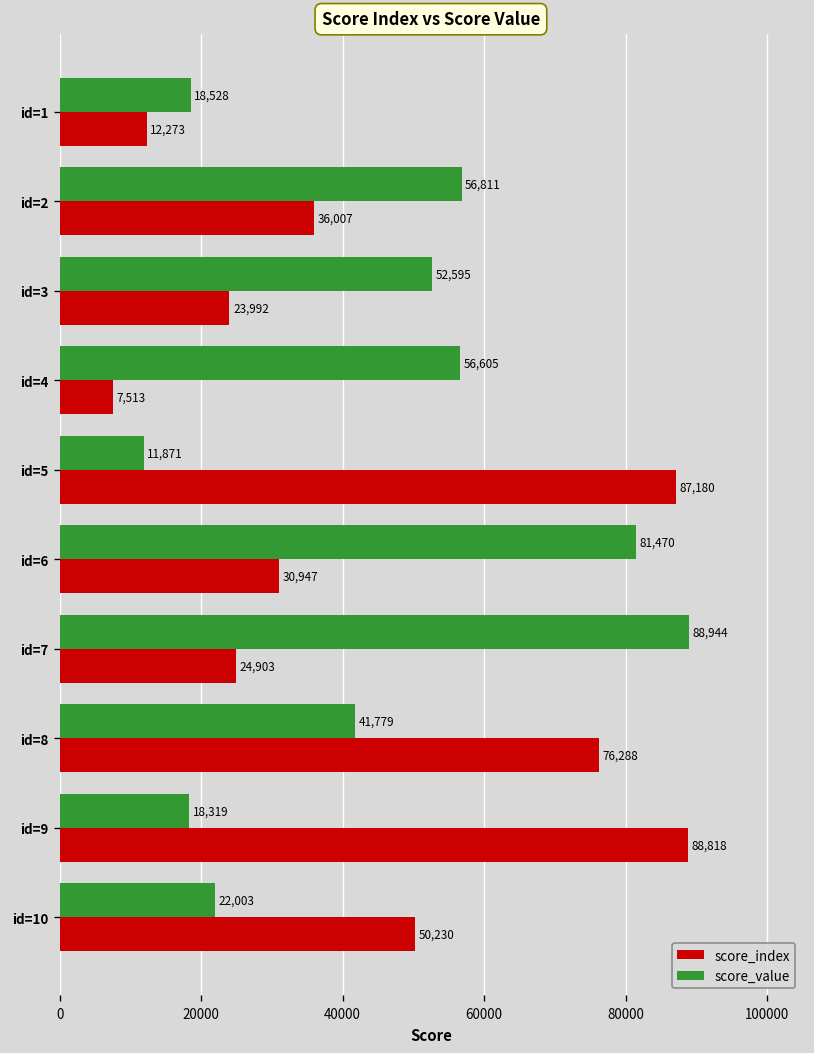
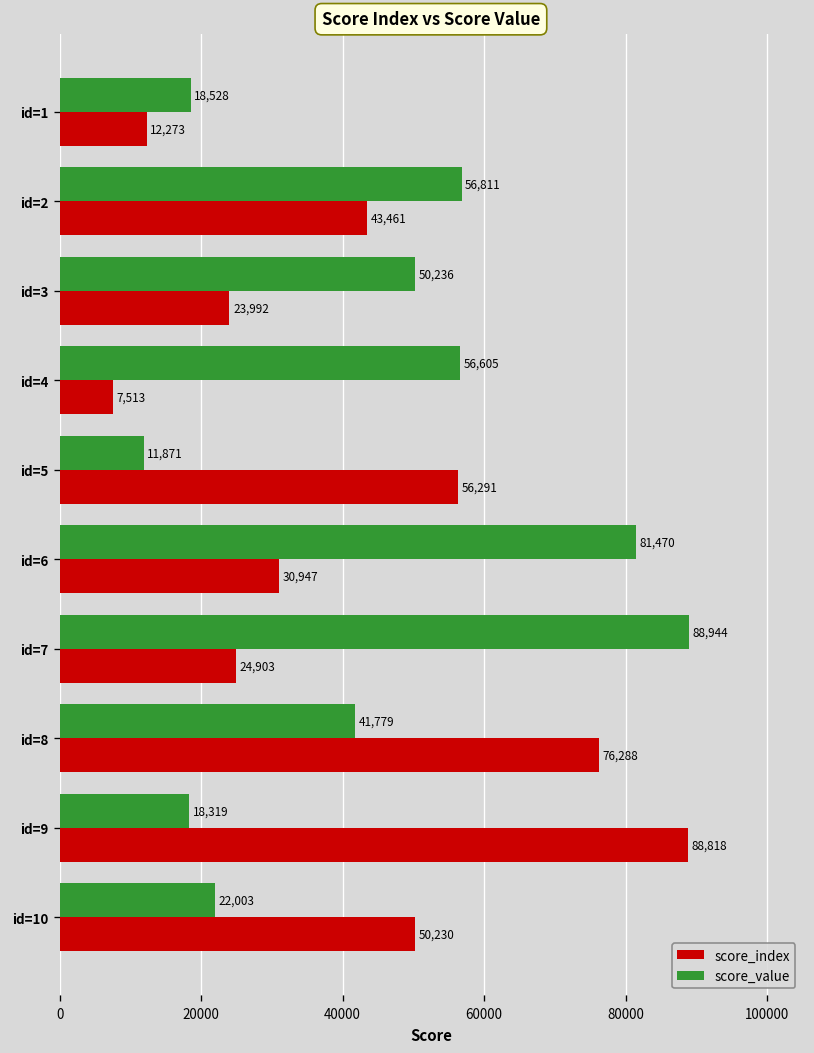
score_index, id=2: 36,007 -> 43,461
score_value, id=3: 52,595 -> 50,236
score_index, id=5: 87,180 -> 56,291
